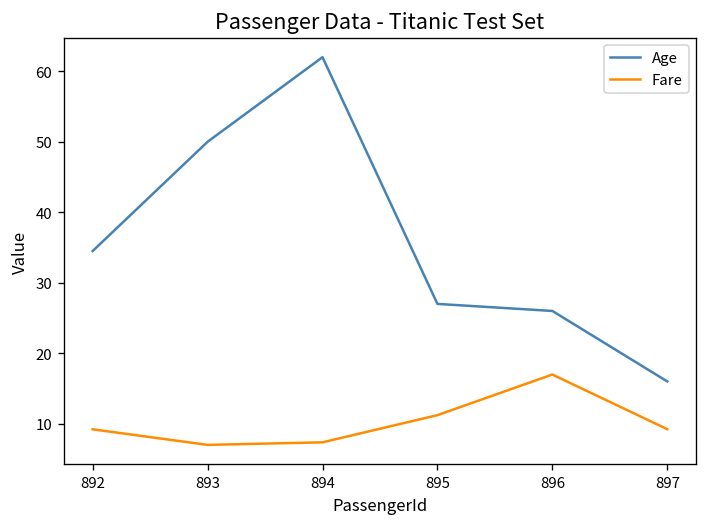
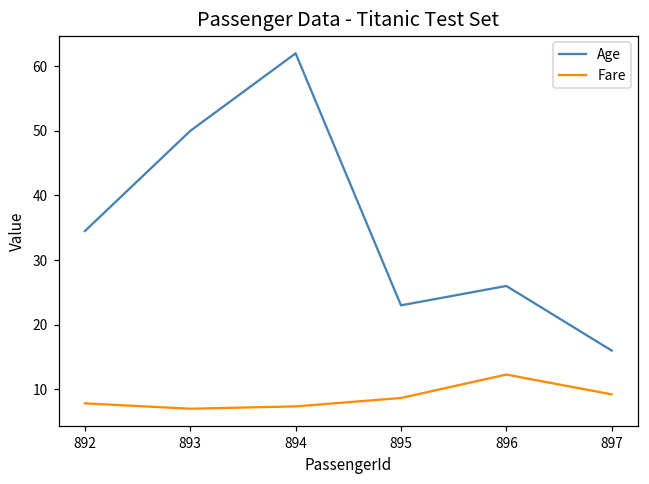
Fare, 892: 9 -> 8
Age, 895: 27 -> 23
Fare, 895: 11 -> 9
Fare, 896: 17 -> 12
